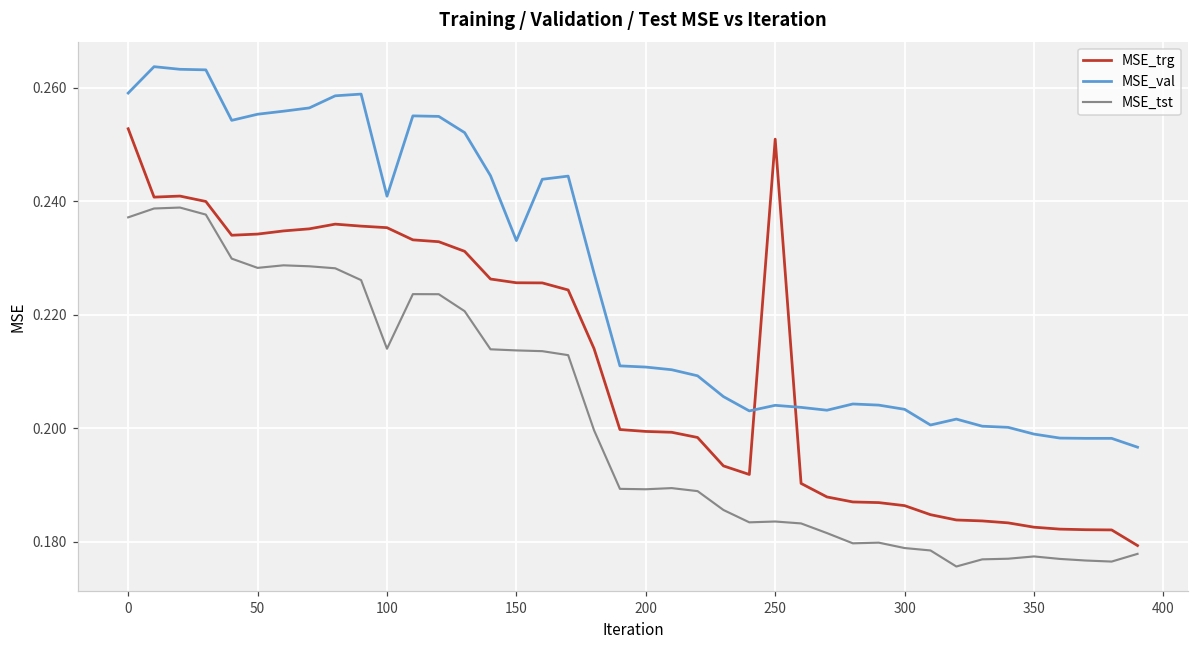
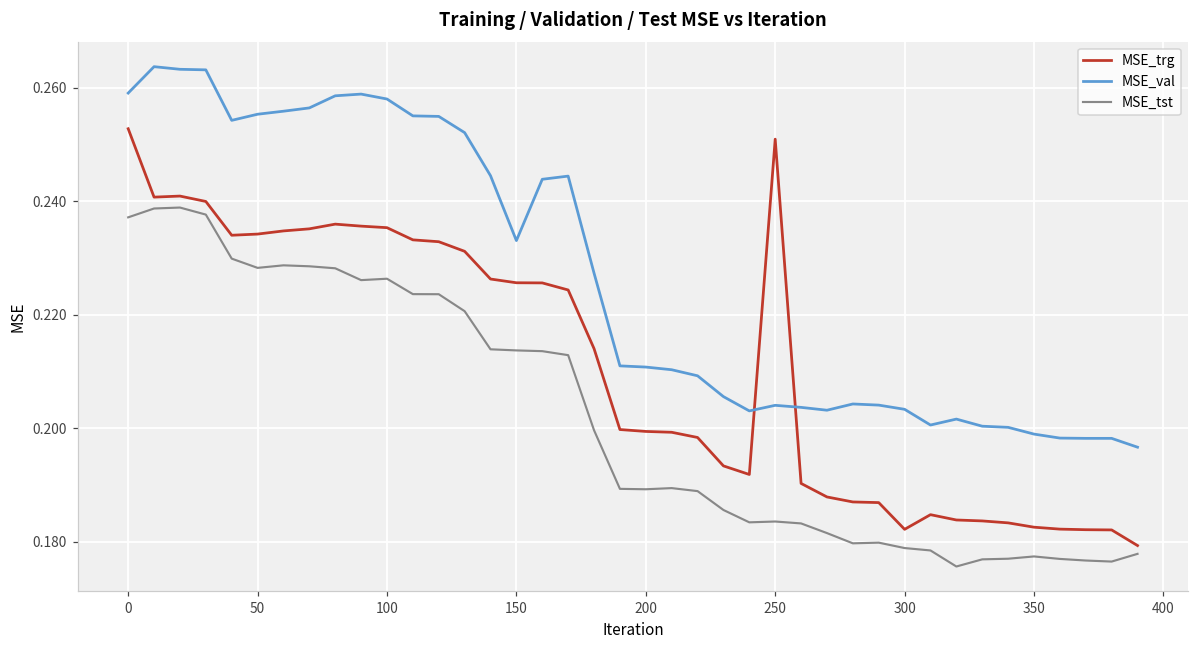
MSE_val, 100: 0.241 -> 0.258
MSE_tst, 100: 0.214 -> 0.226
MSE_trg, 300: 0.186 -> 0.182
